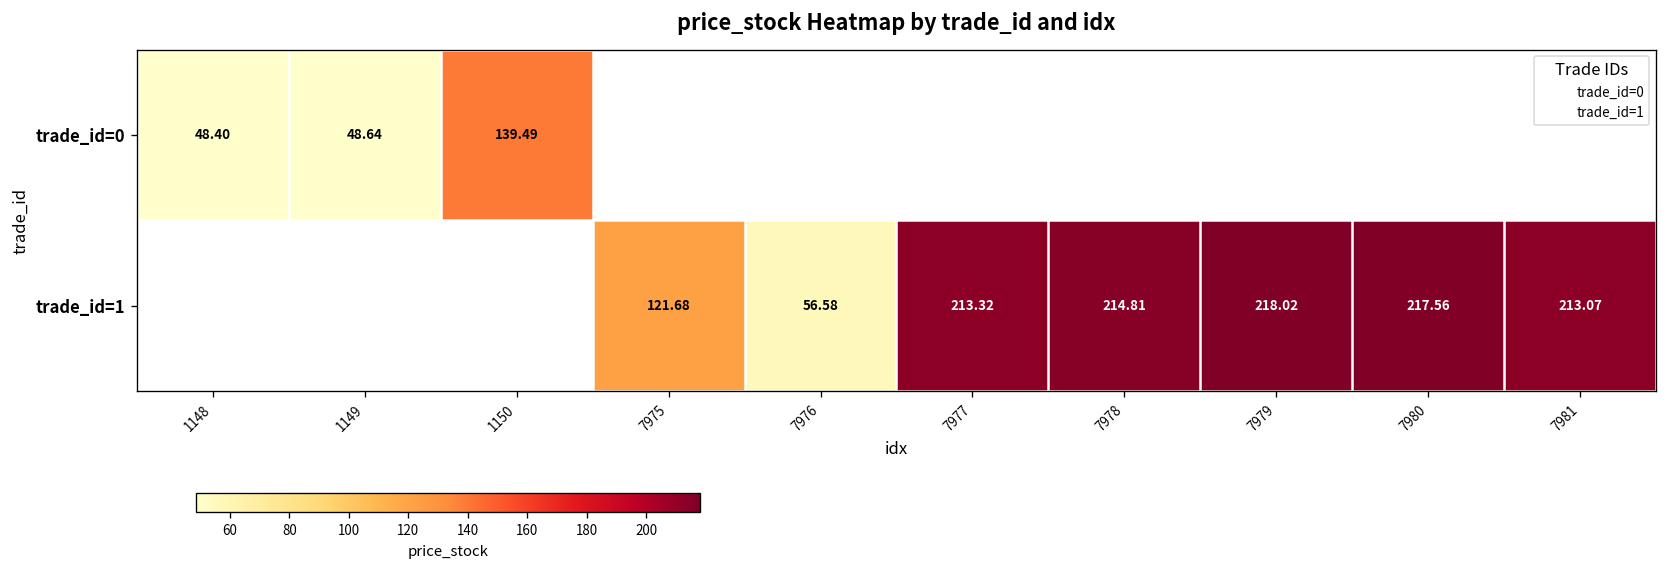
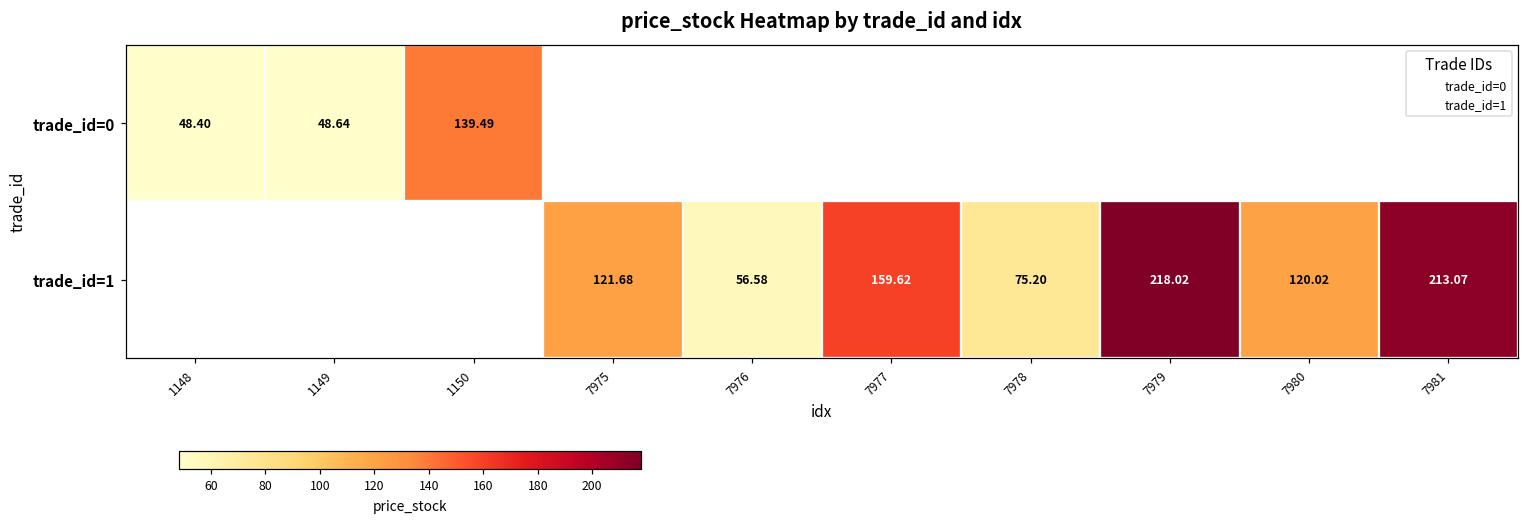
trade_id=1, 7977: 213.32 -> 159.62
trade_id=1, 7978: 214.81 -> 75.20
trade_id=1, 7980: 217.56 -> 120.02
